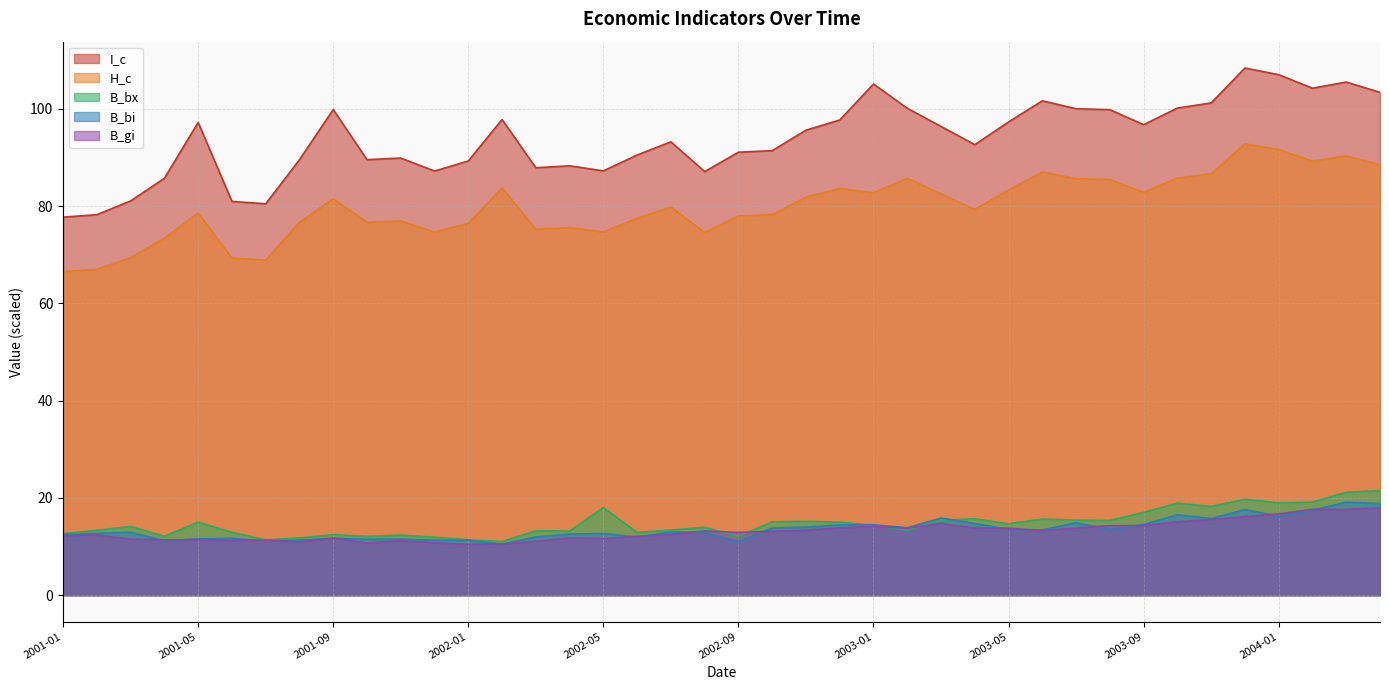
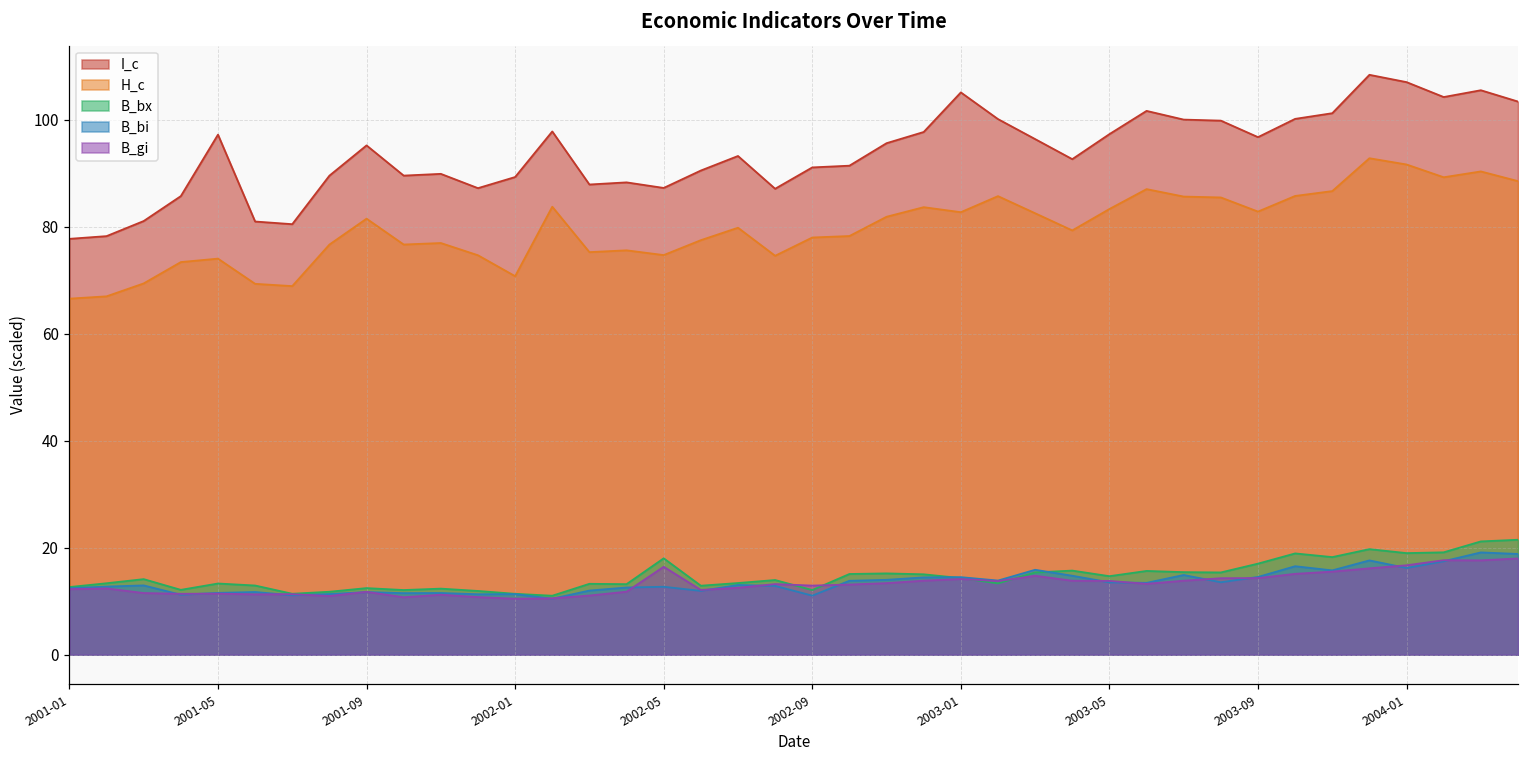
H_c, 2001-05: 79 -> 74
B_bx, 2001-05: 15 -> 13
I_c, 2001-09: 100 -> 95
H_c, 2002-01: 76 -> 71
B_gi, 2002-05: 12 -> 16
